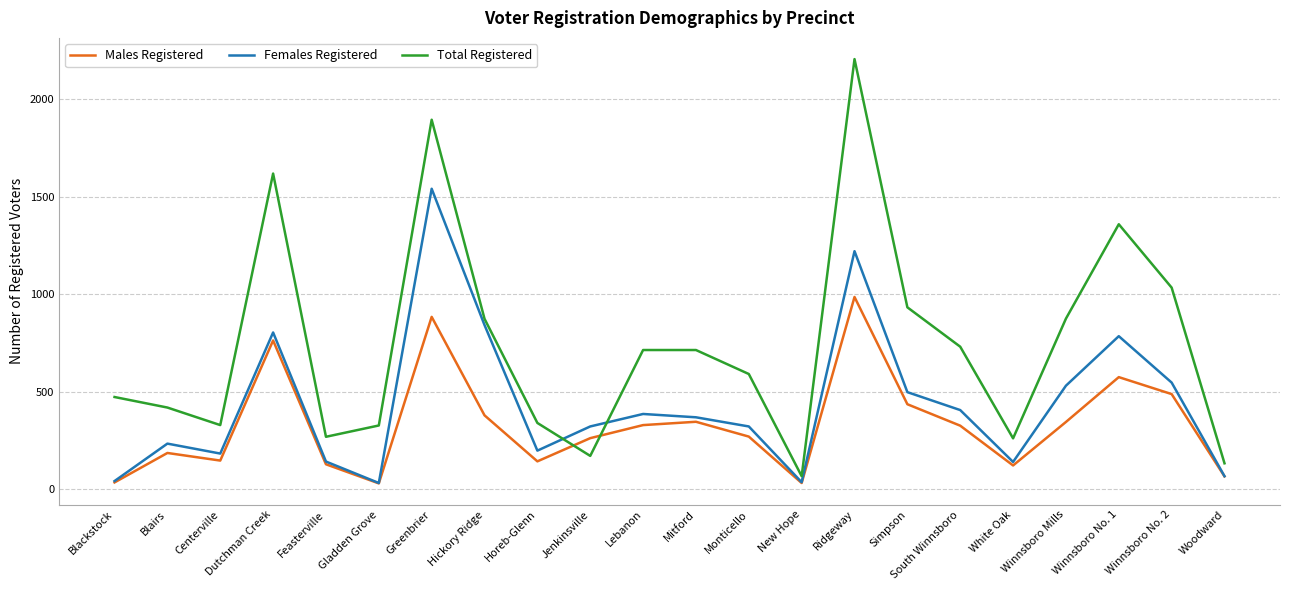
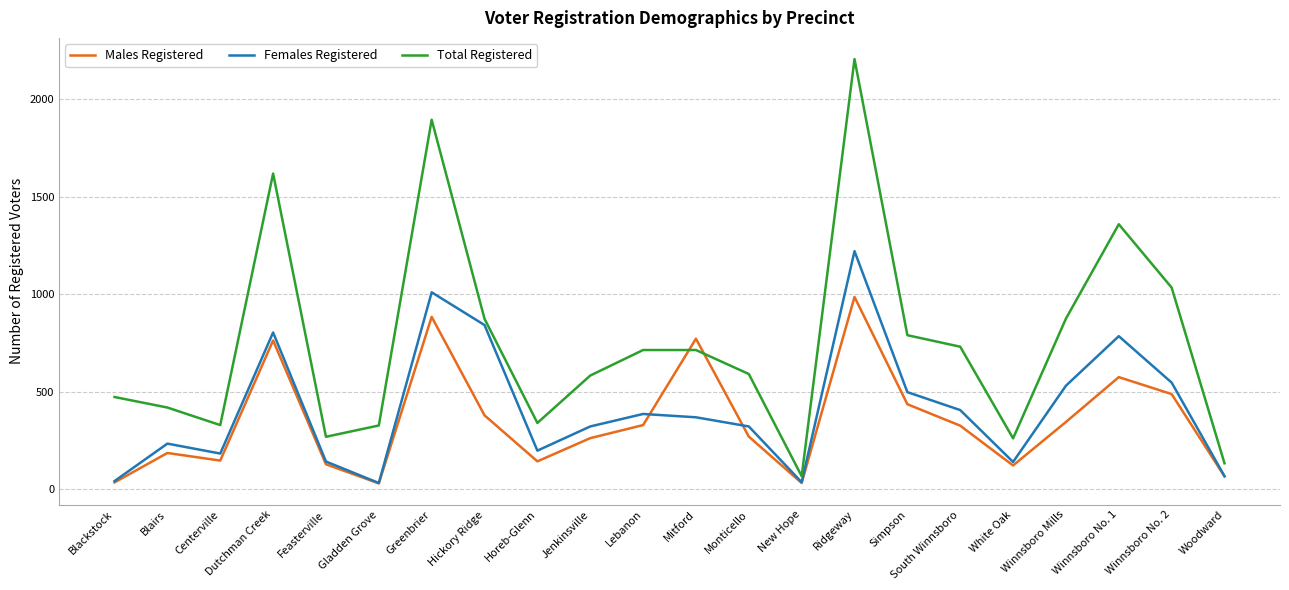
Females Registered, Greenbrier: 1540 -> 1010
Total Registered, Jenkinsville: 170 -> 580
Males Registered, Mitford: 350 -> 770
Total Registered, Simpson: 930 -> 790
